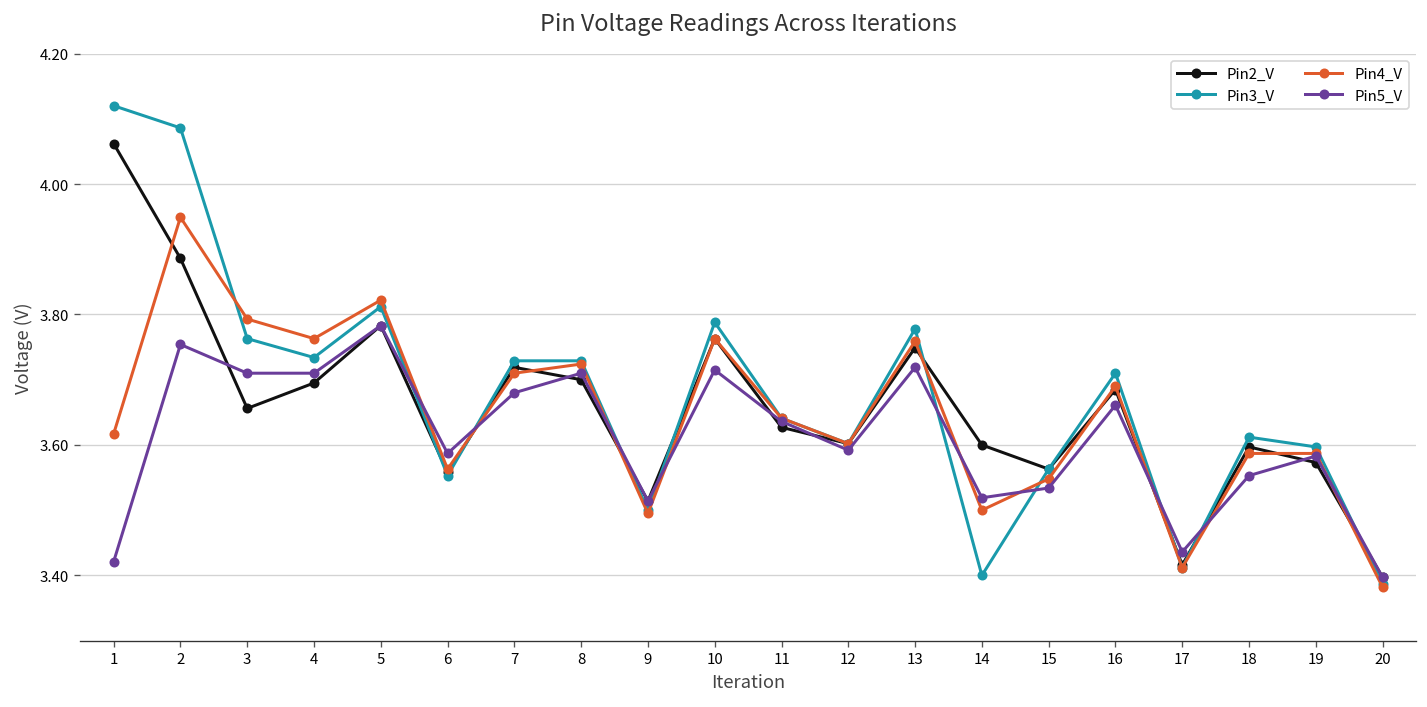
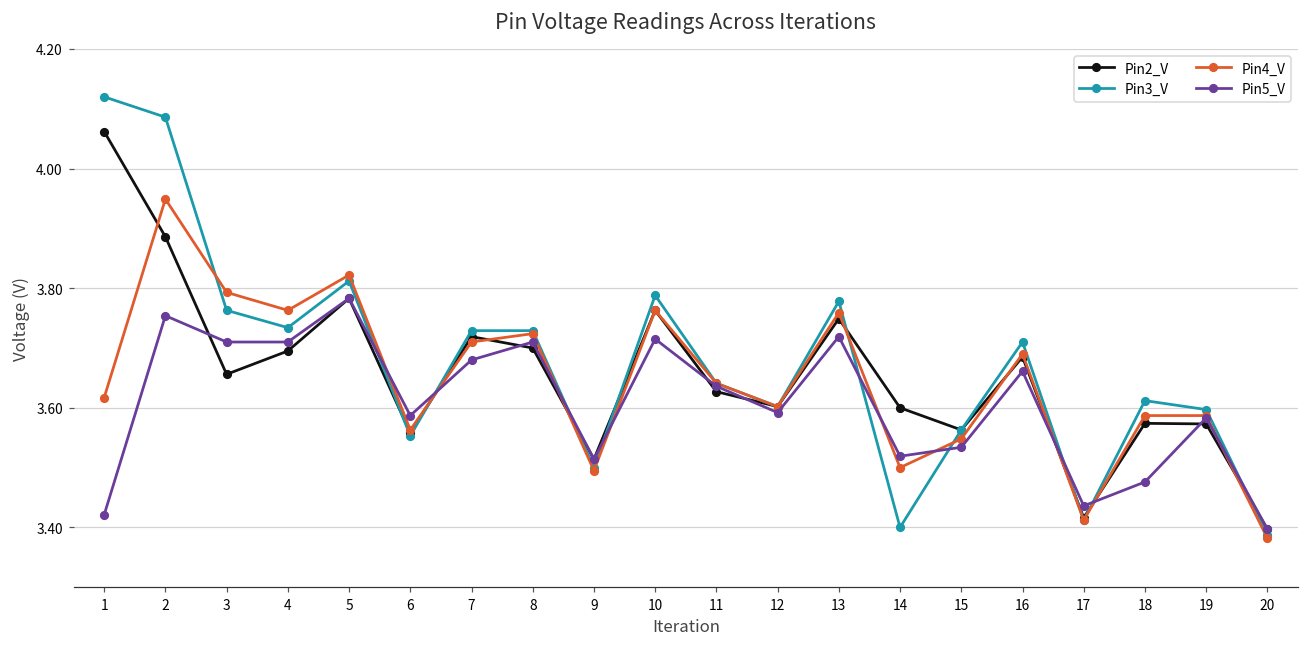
Pin2_V, 18: 3.60 -> 3.57
Pin5_V, 18: 3.55 -> 3.48
